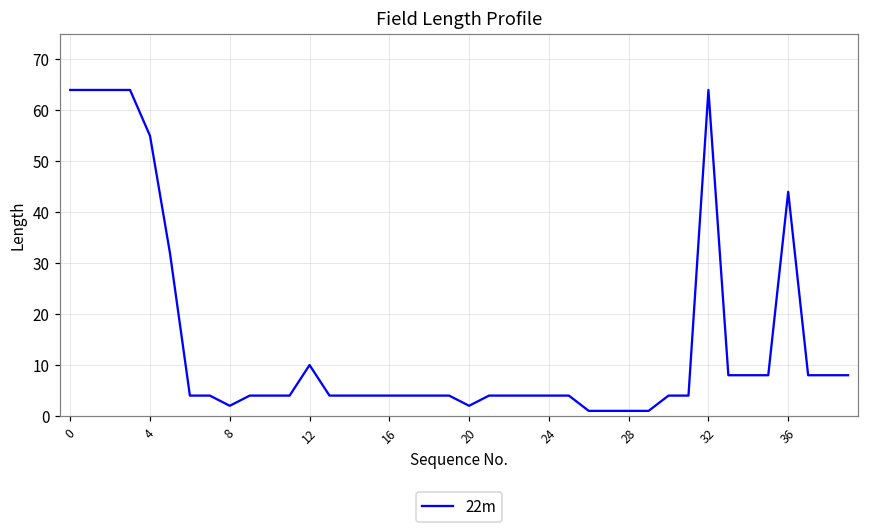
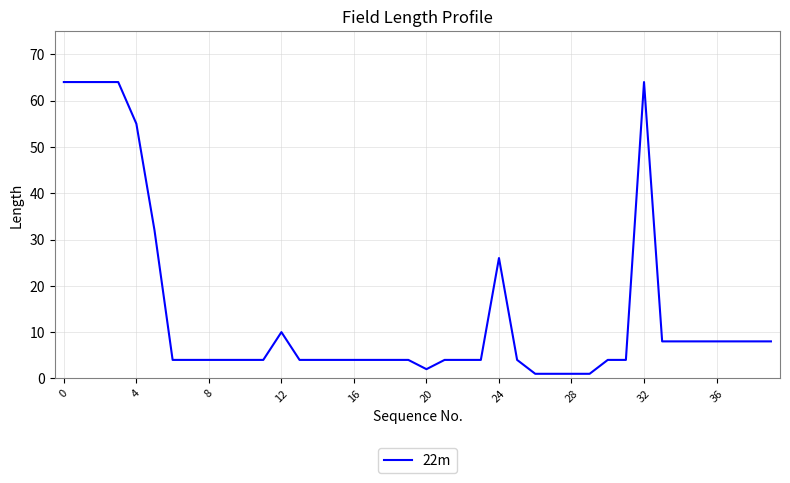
8: 2 -> 4
24: 4 -> 26
36: 44 -> 8
